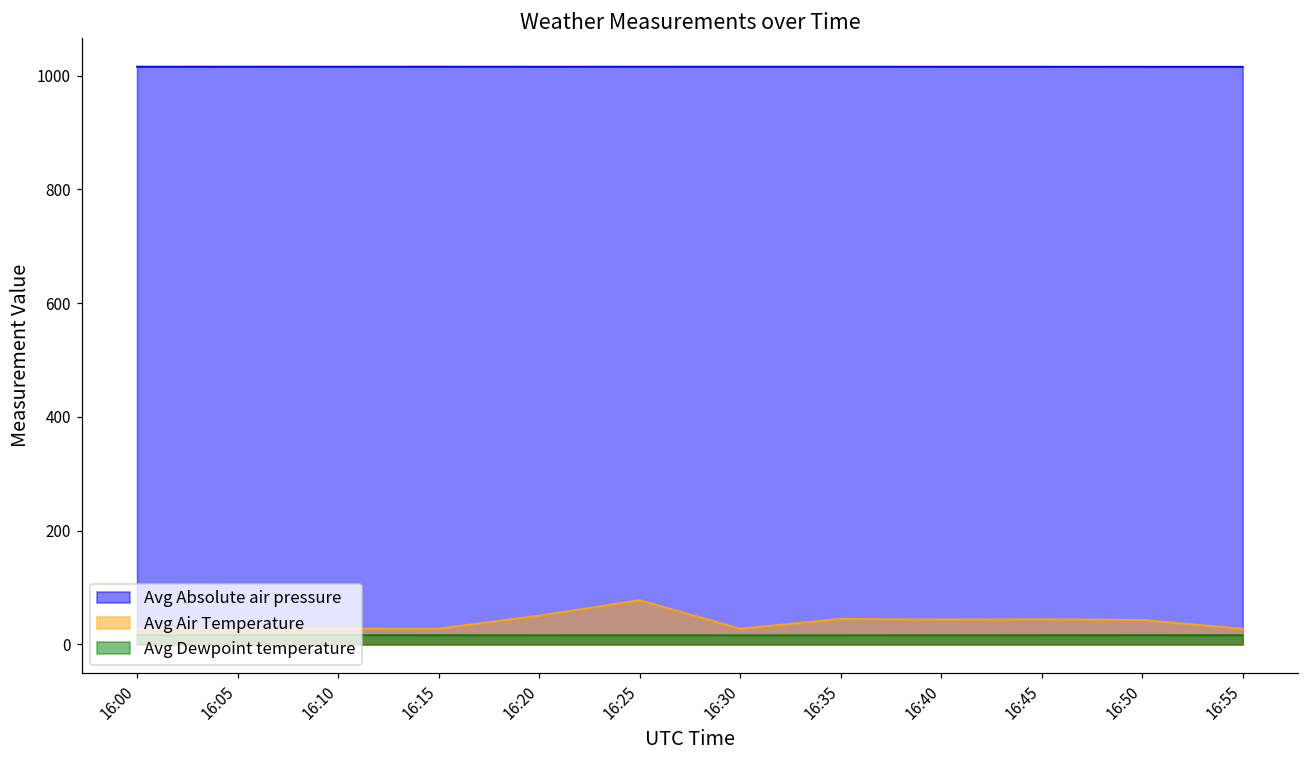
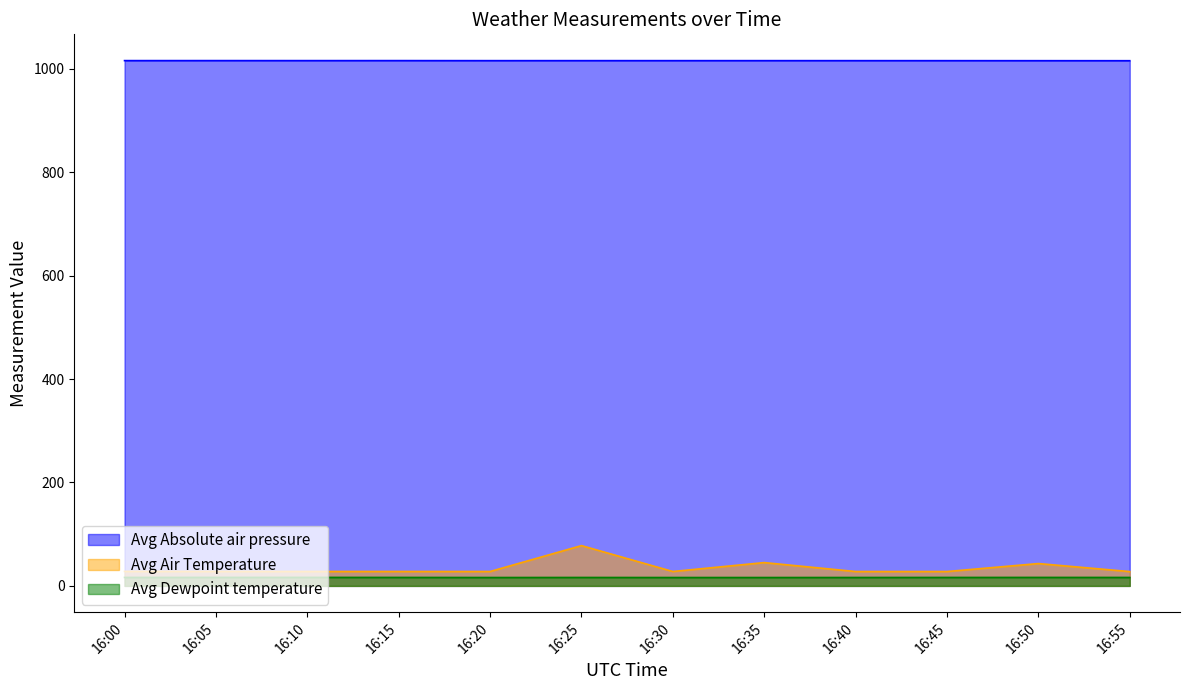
Avg Air Temperature, 16:20: 50 -> 30
Avg Air Temperature, 16:40: 40 -> 30
Avg Air Temperature, 16:45: 40 -> 30
